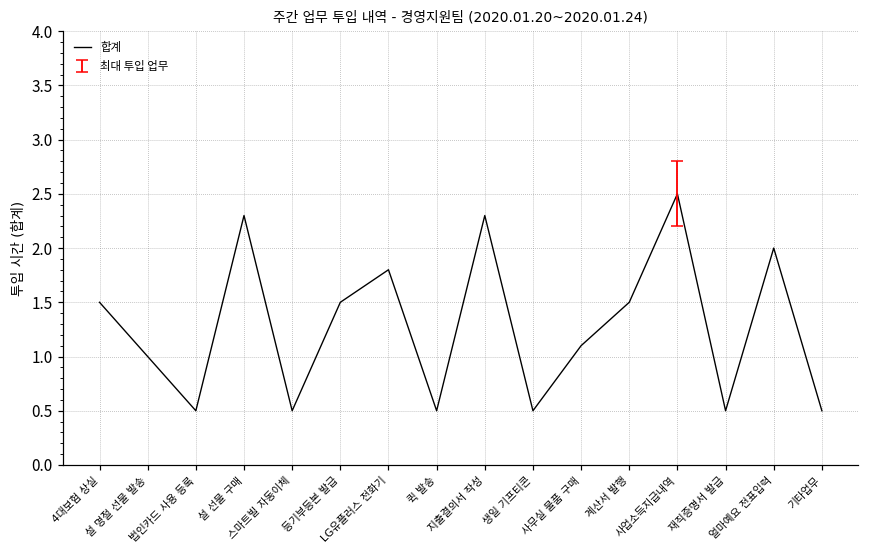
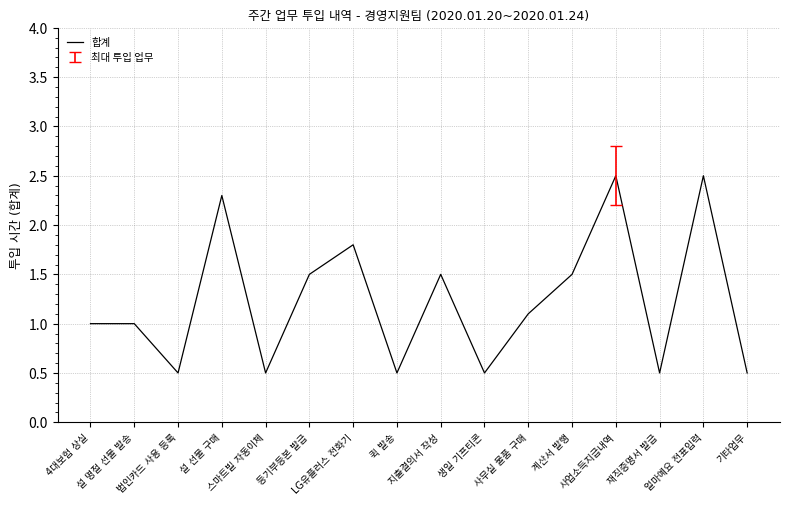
합계, 4대보험 상실: 1.5 -> 1.0
합계, 지출결의서 작성: 2.3 -> 1.5
합계, 얼마예요 전표입력: 2.0 -> 2.5
